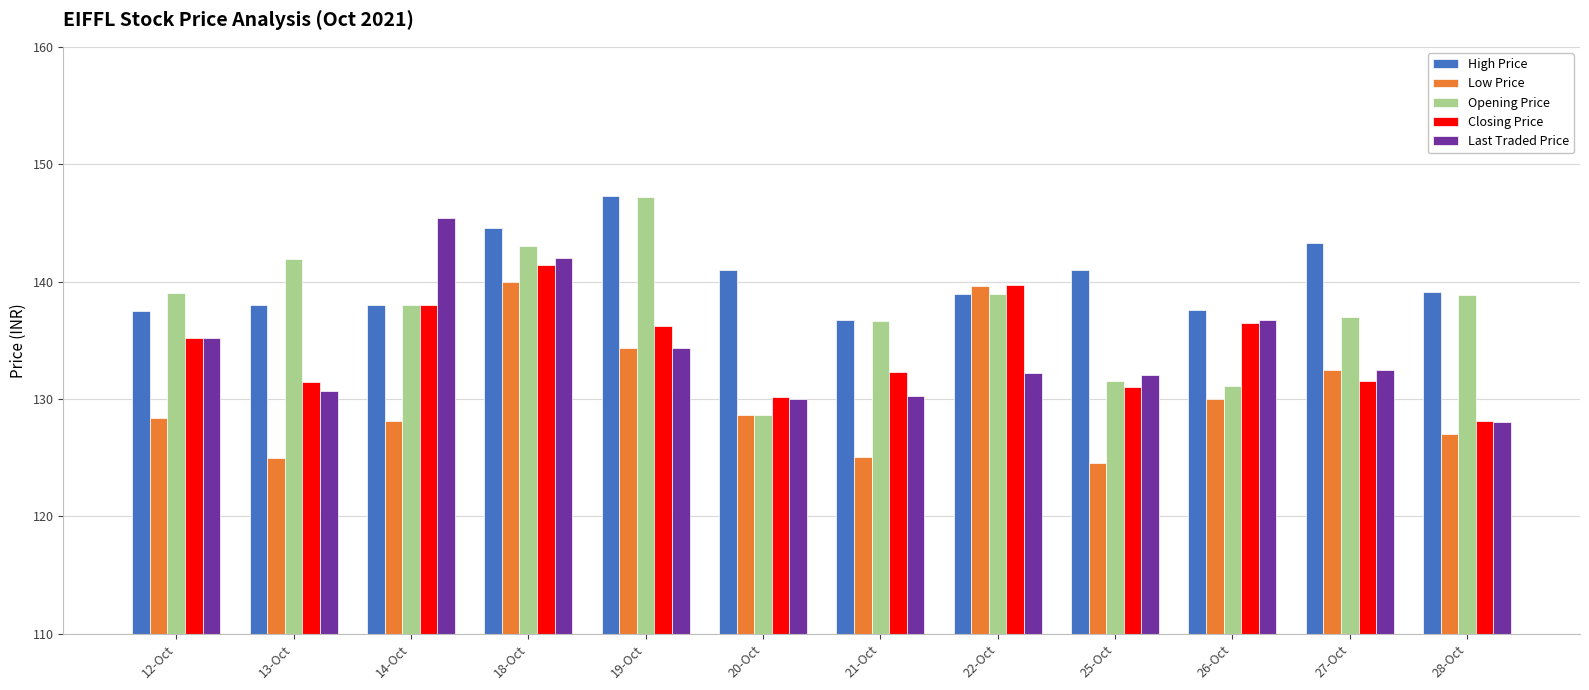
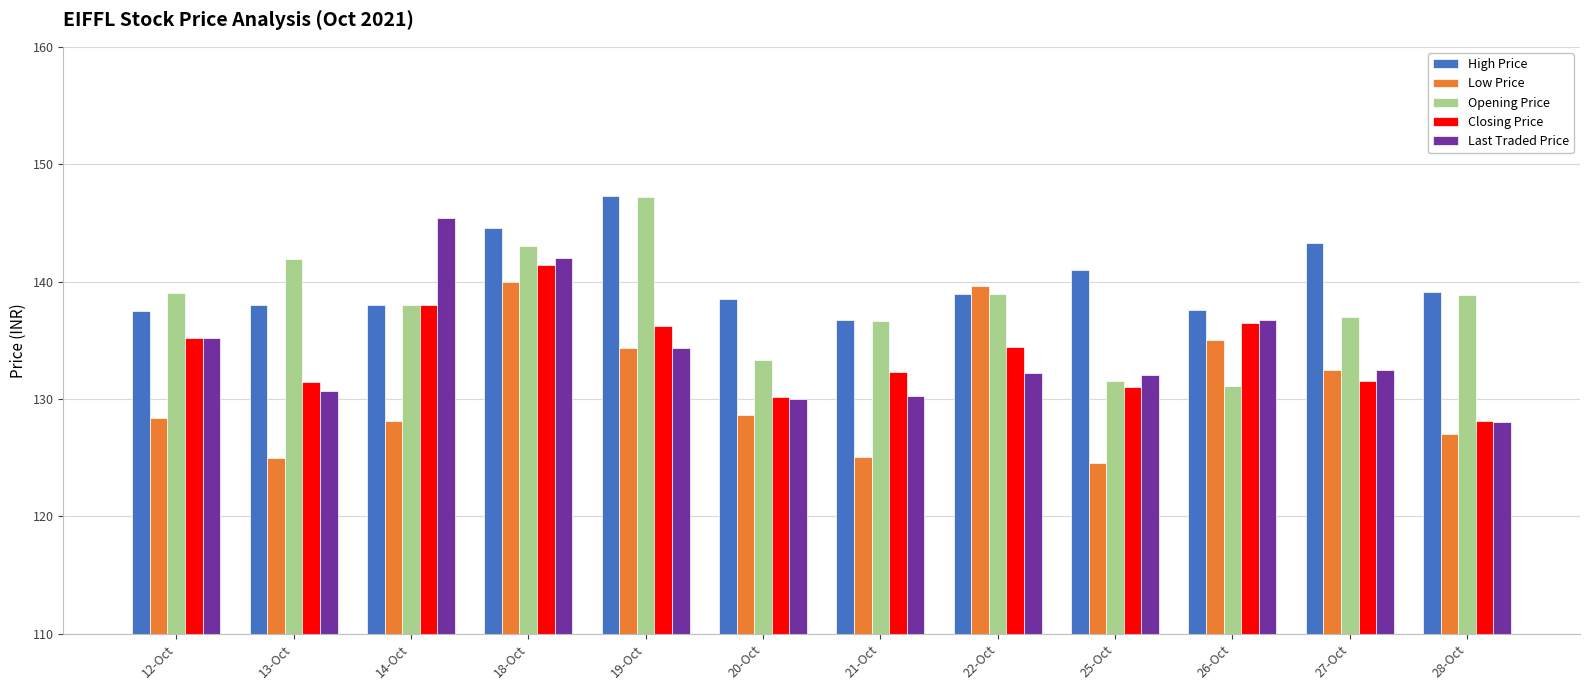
High Price, 20-Oct: 141.0 -> 138.6
Opening Price, 20-Oct: 128.7 -> 133.3
Closing Price, 22-Oct: 139.7 -> 134.4
Low Price, 26-Oct: 130 -> 135
